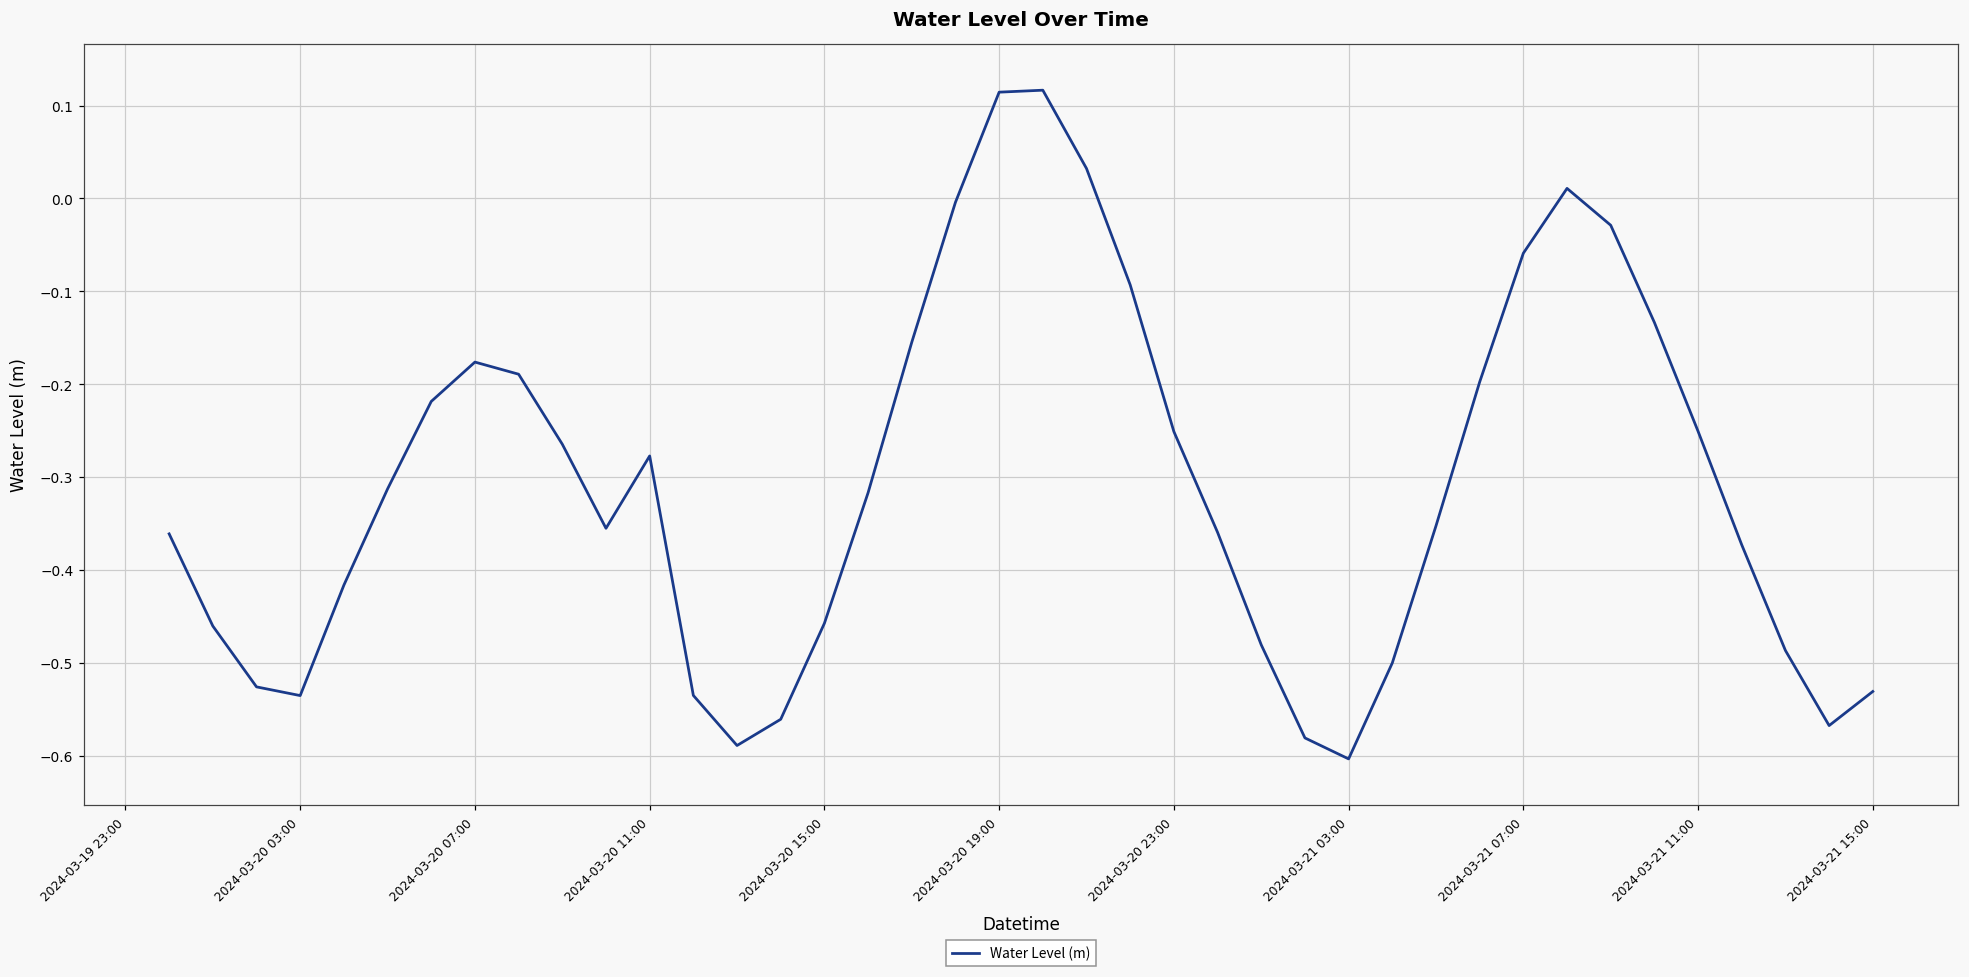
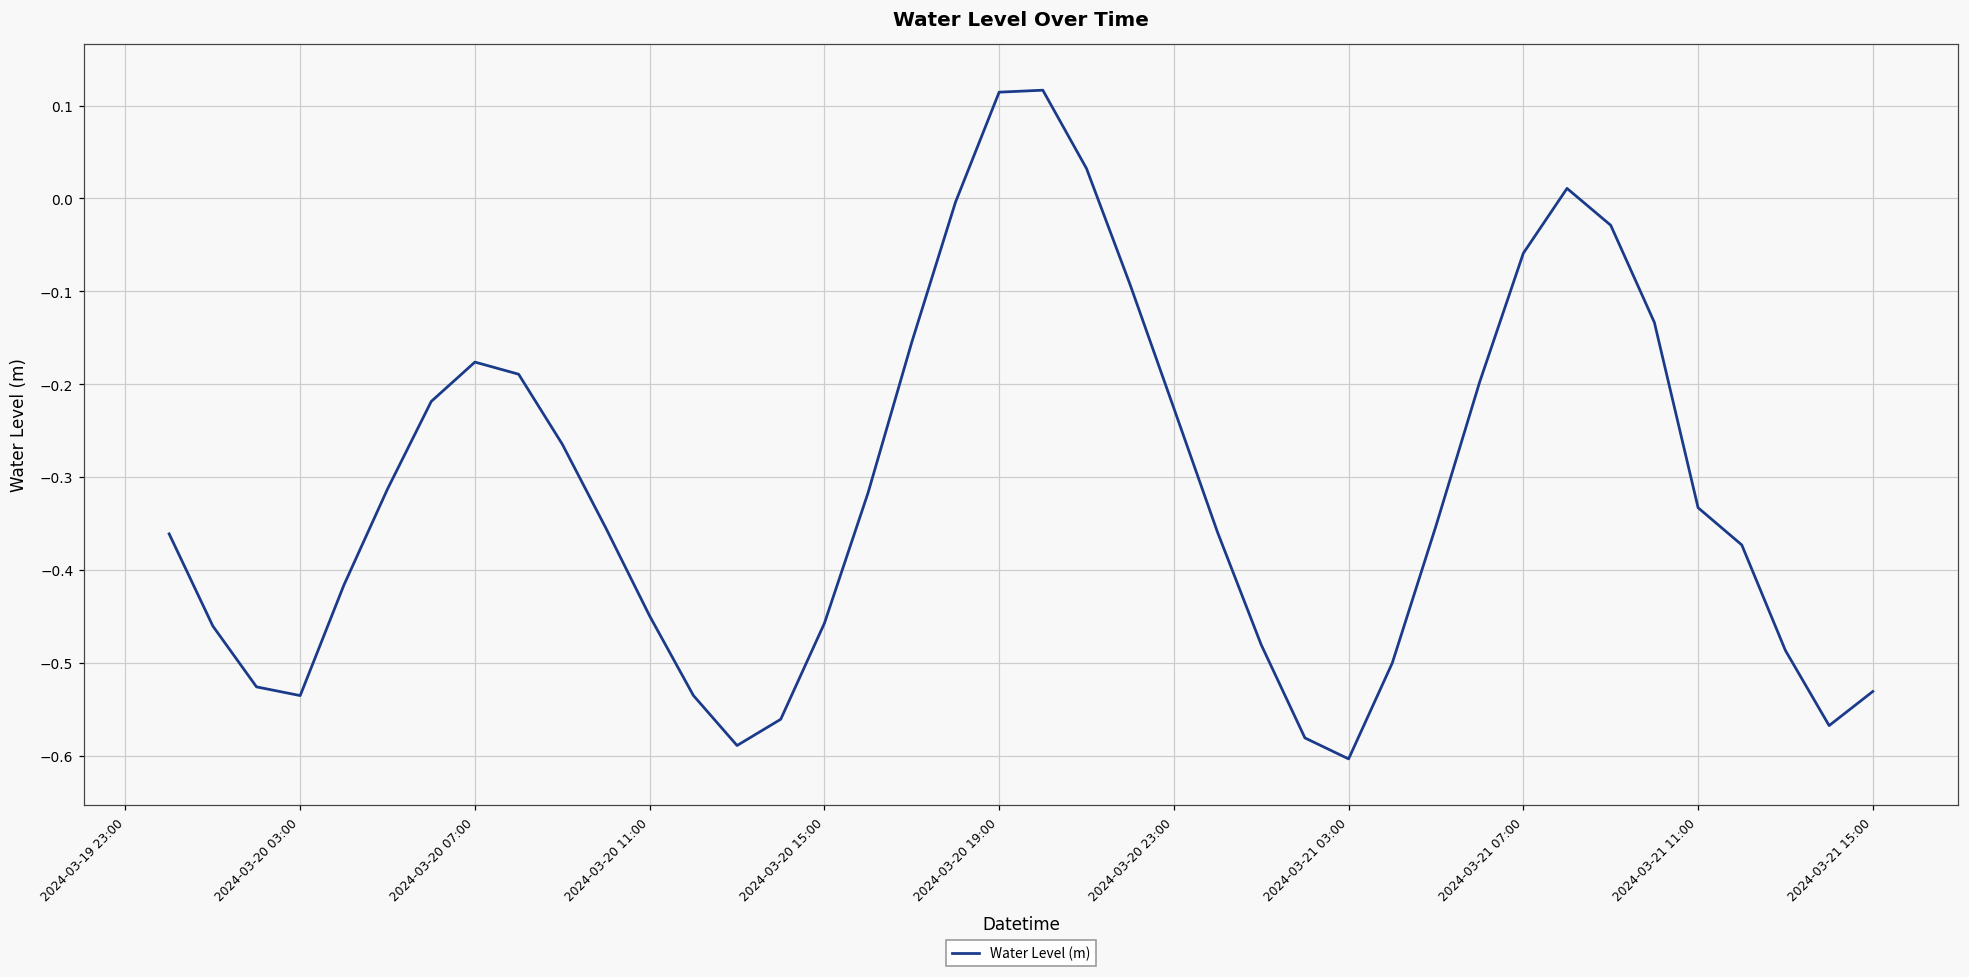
2024-03-20 11:00: -0.28 -> -0.45
2024-03-20 23:00: -0.25 -> -0.23
2024-03-21 11:00: -0.25 -> -0.33
